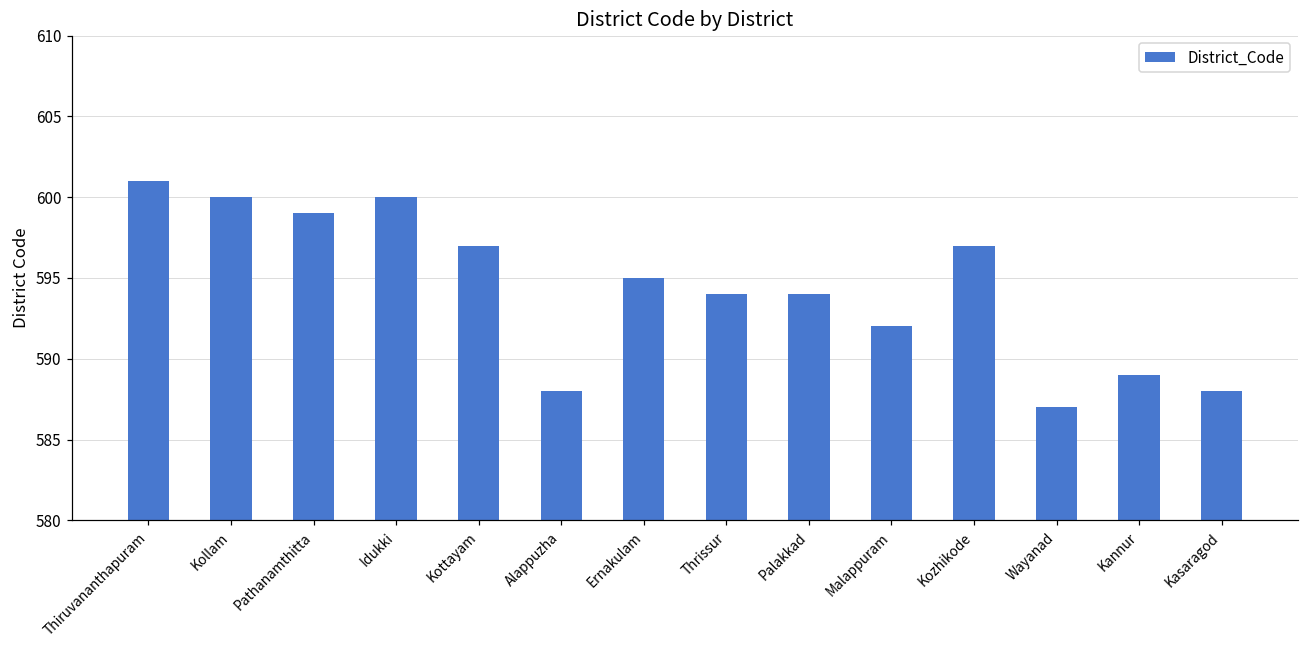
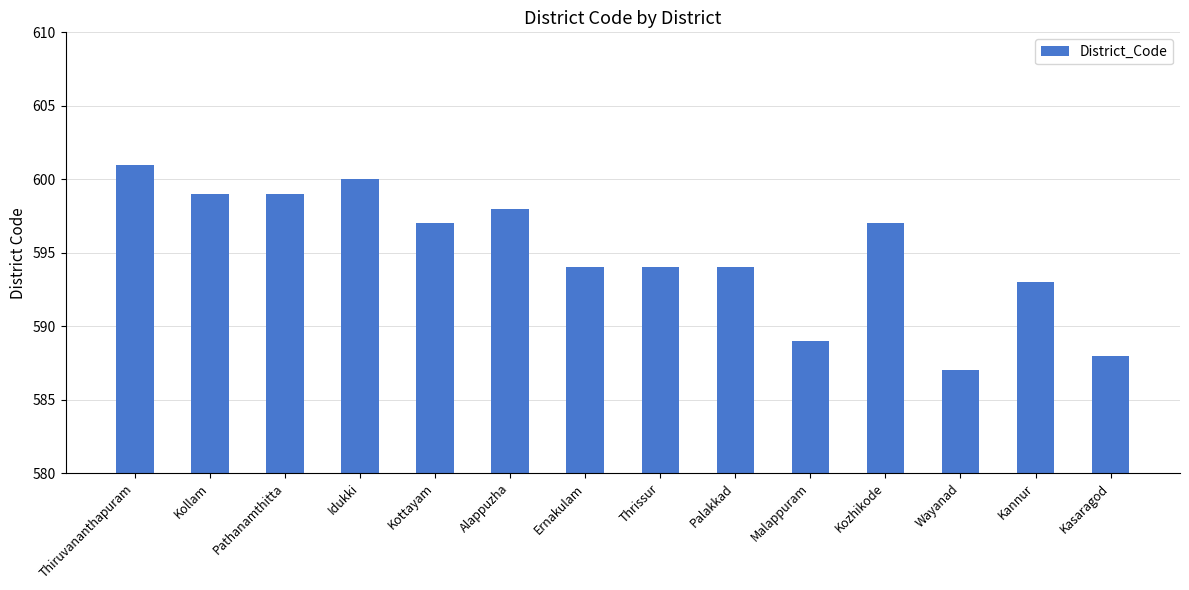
Kollam: 600 -> 599
Alappuzha: 588 -> 598
Ernakulam: 595 -> 594
Malappuram: 592 -> 589
Kannur: 589 -> 593
